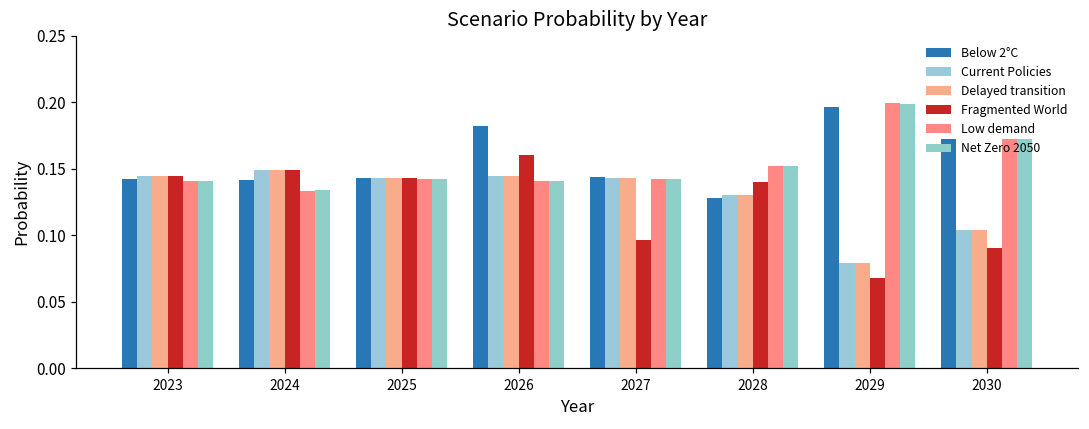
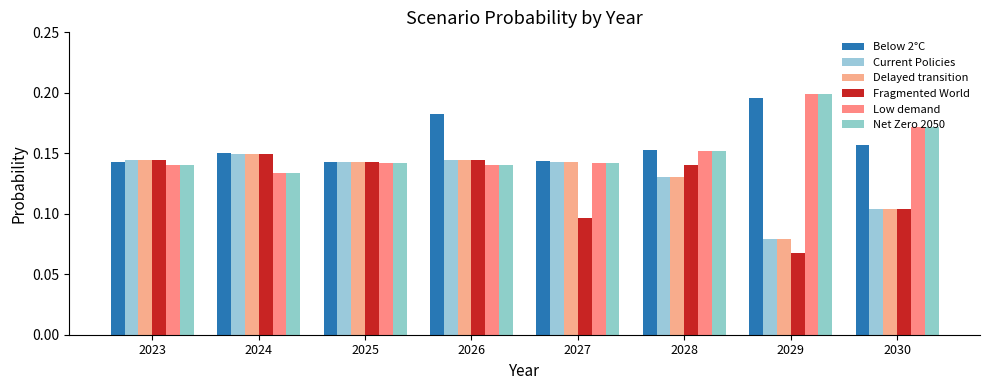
Below 2°C, 2024: 0.141 -> 0.150
Fragmented World, 2026: 0.160 -> 0.144
Below 2°C, 2028: 0.128 -> 0.153
Below 2°C, 2030: 0.172 -> 0.157
Fragmented World, 2030: 0.090 -> 0.104
